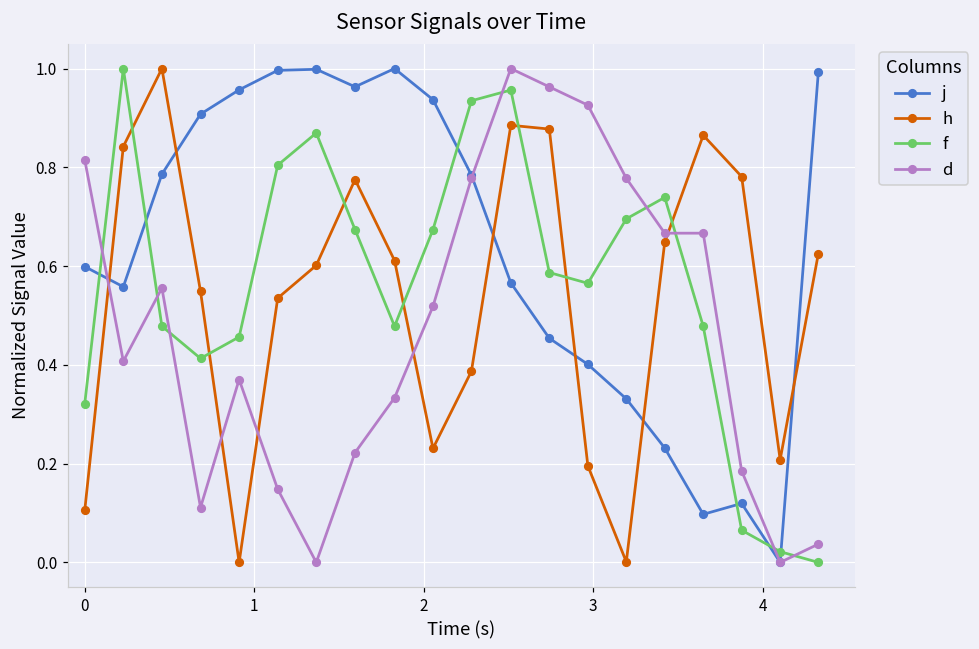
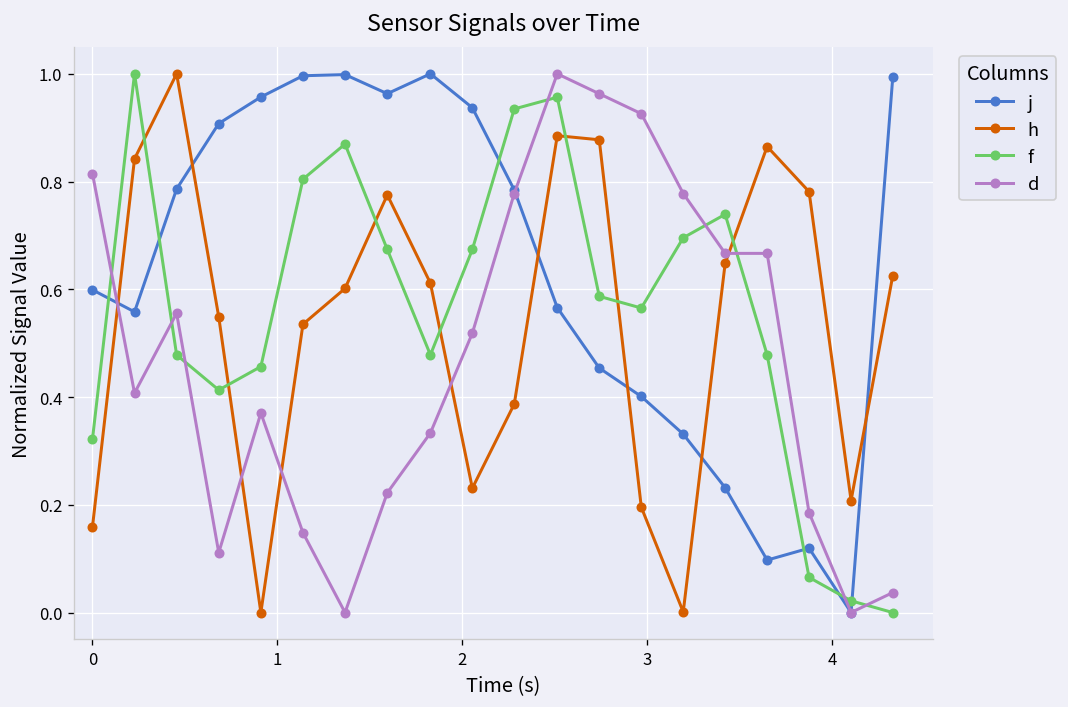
h, 0: 0.11 -> 0.16
